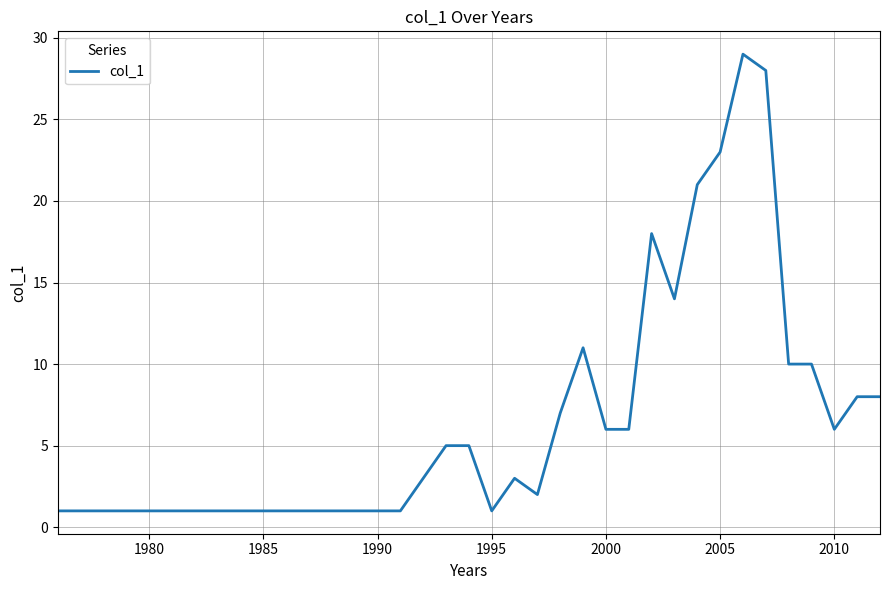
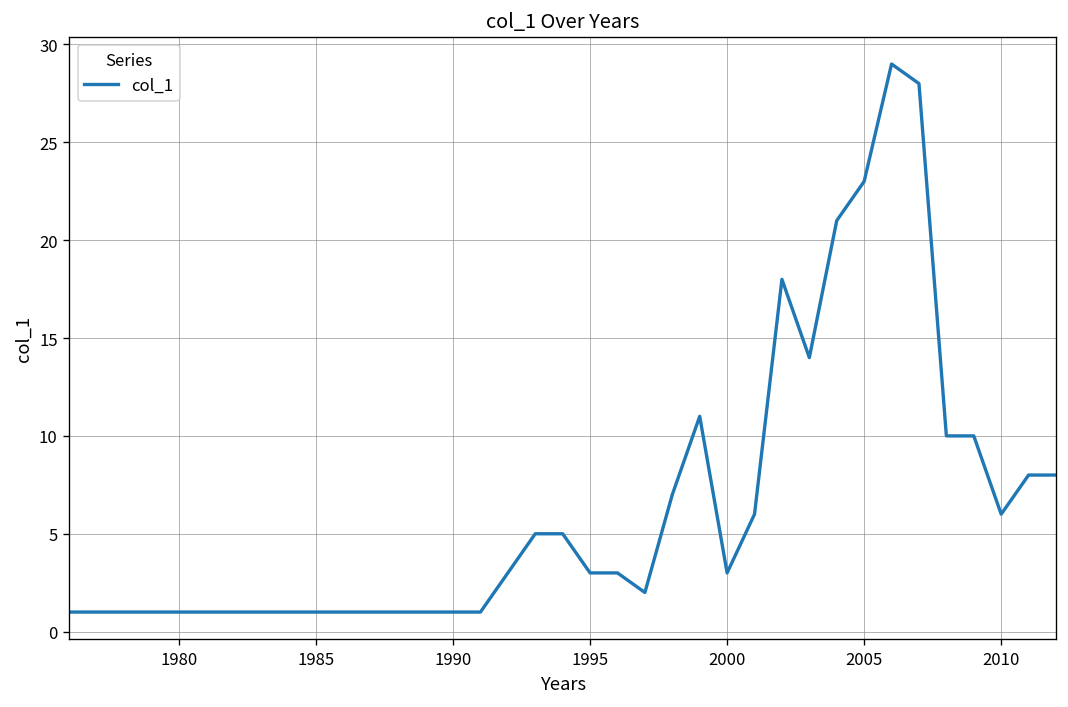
1995: 1 -> 3
2000: 6 -> 3
